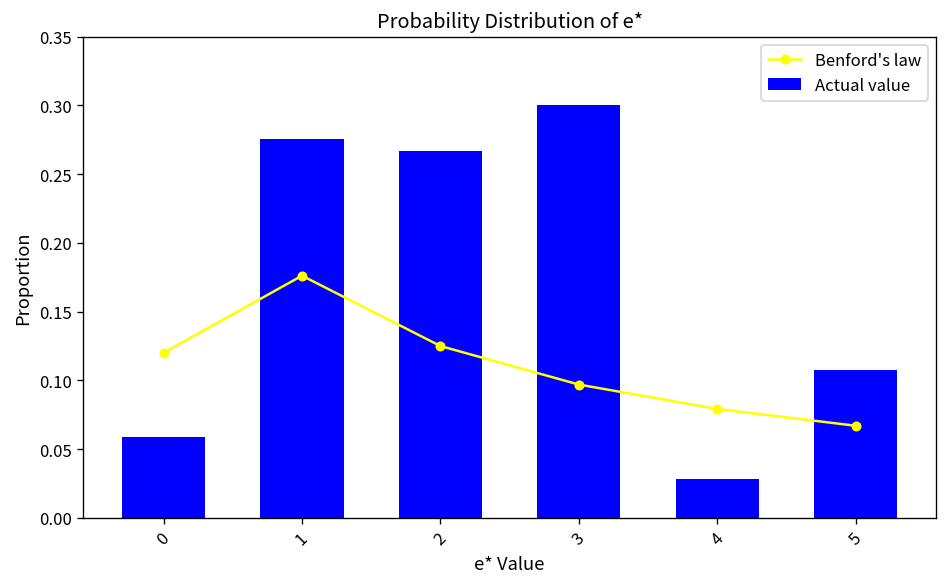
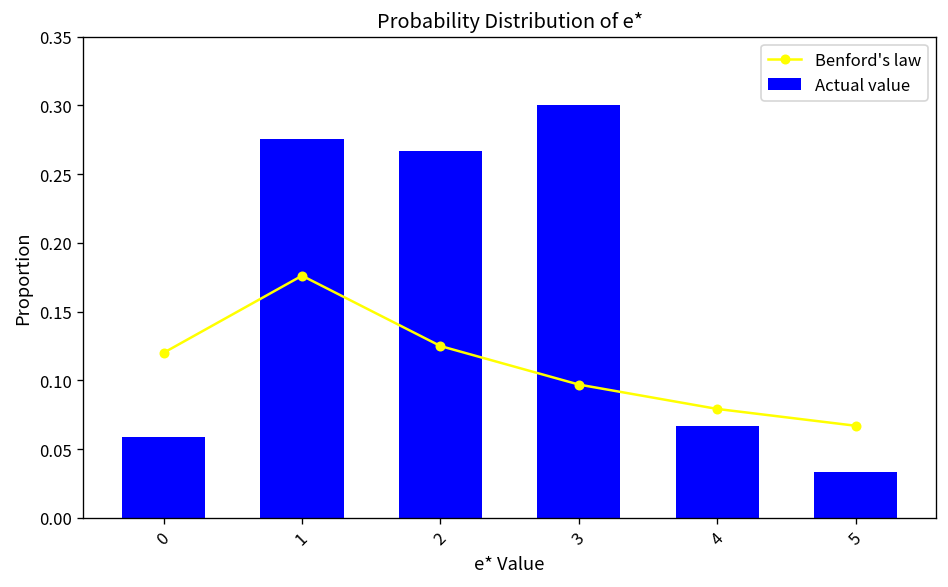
Actual value, 4: 0.028 -> 0.067
Actual value, 5: 0.107 -> 0.033
